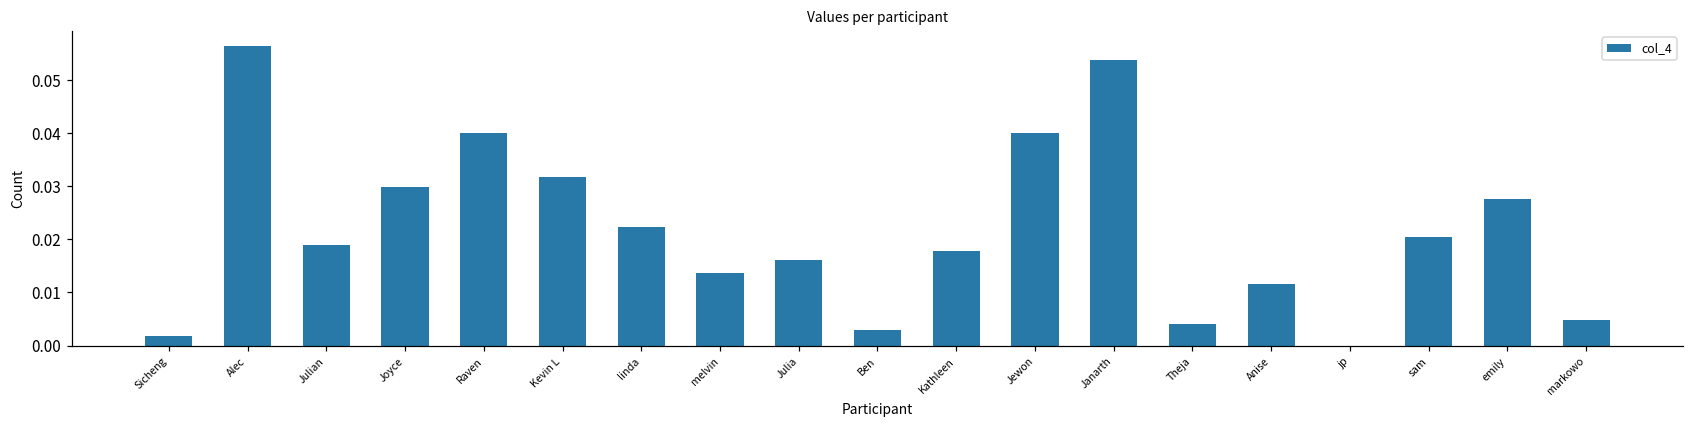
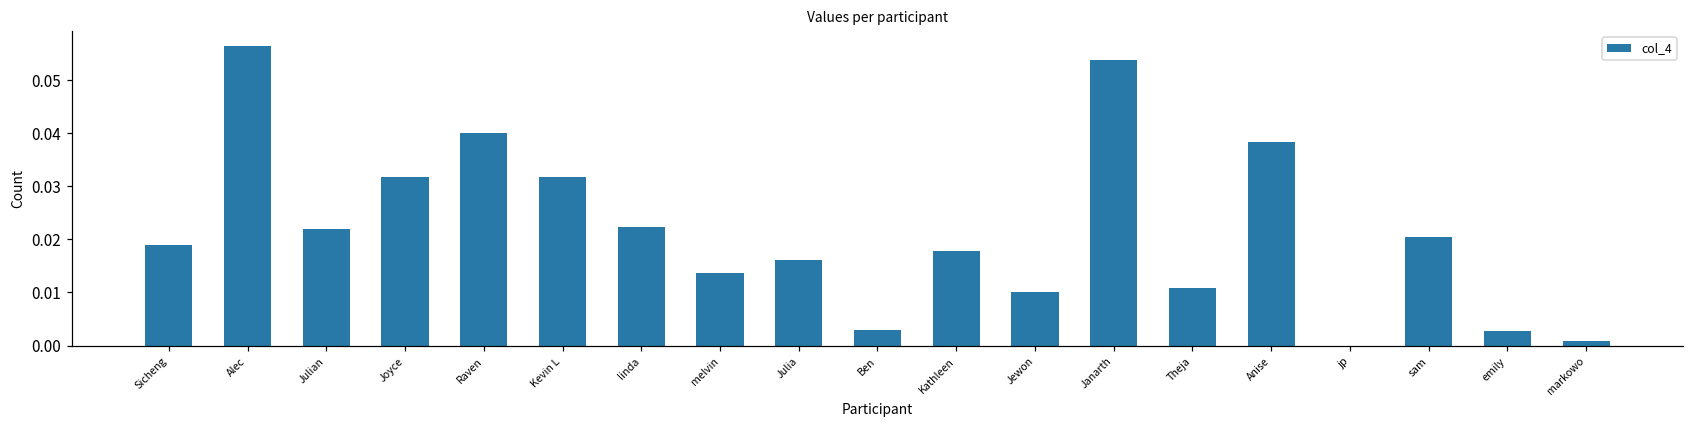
Sicheng: 0.002 -> 0.019
Julian: 0.019 -> 0.022
Joyce: 0.030 -> 0.032
Jewon: 0.04 -> 0.01
Theja: 0.004 -> 0.011
Anise: 0.012 -> 0.038
emily: 0.028 -> 0.003
markowo: 0.005 -> 0.001
